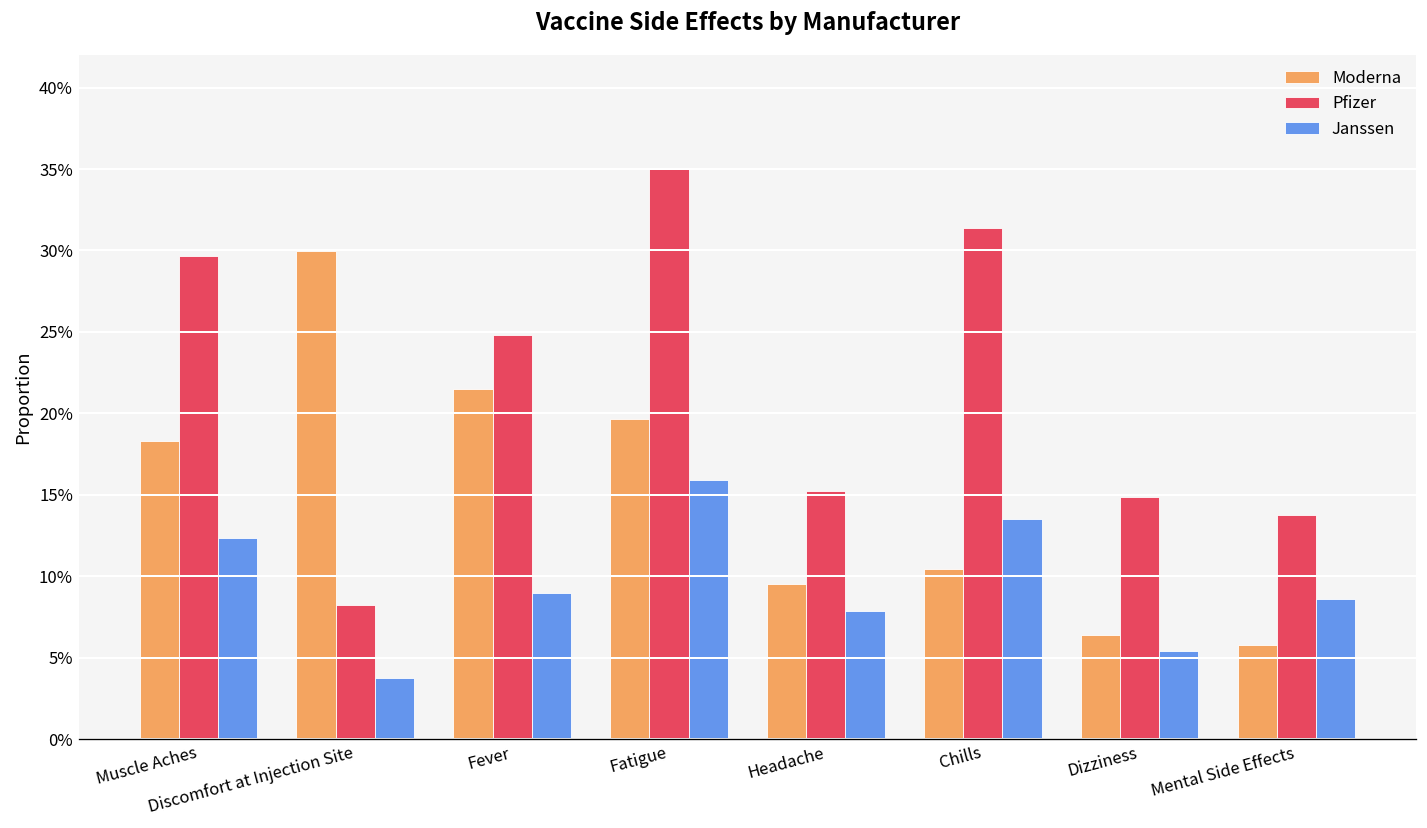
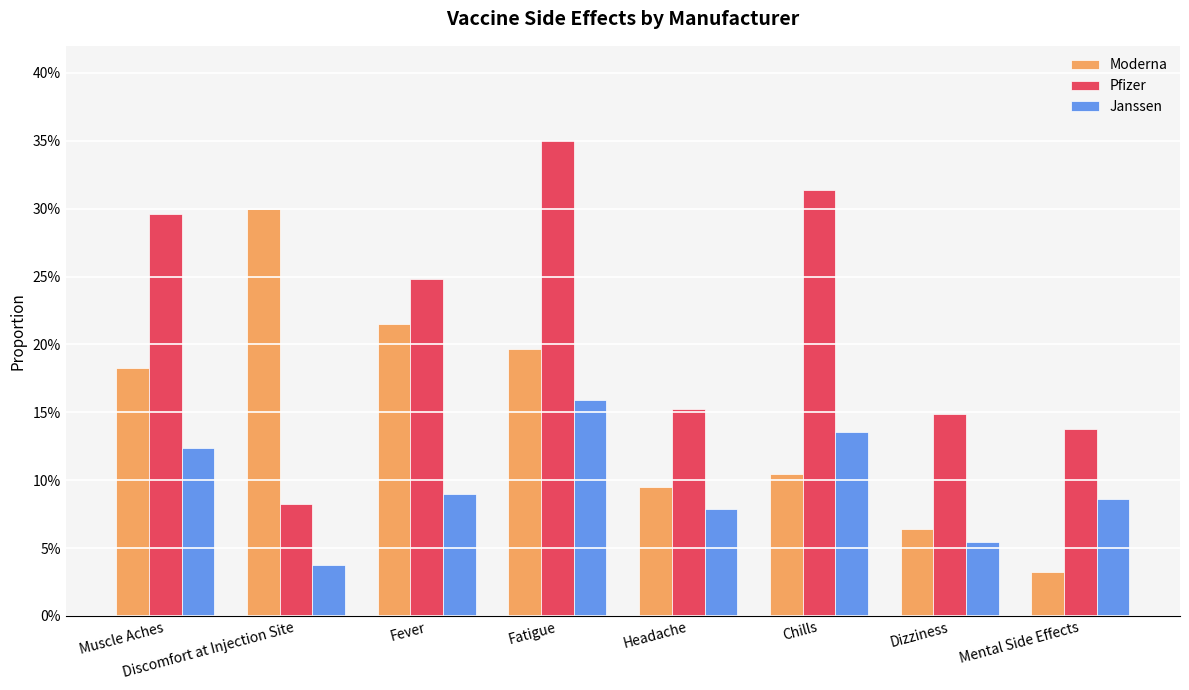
Moderna, Mental Side Effects: 5.8% -> 3.2%
